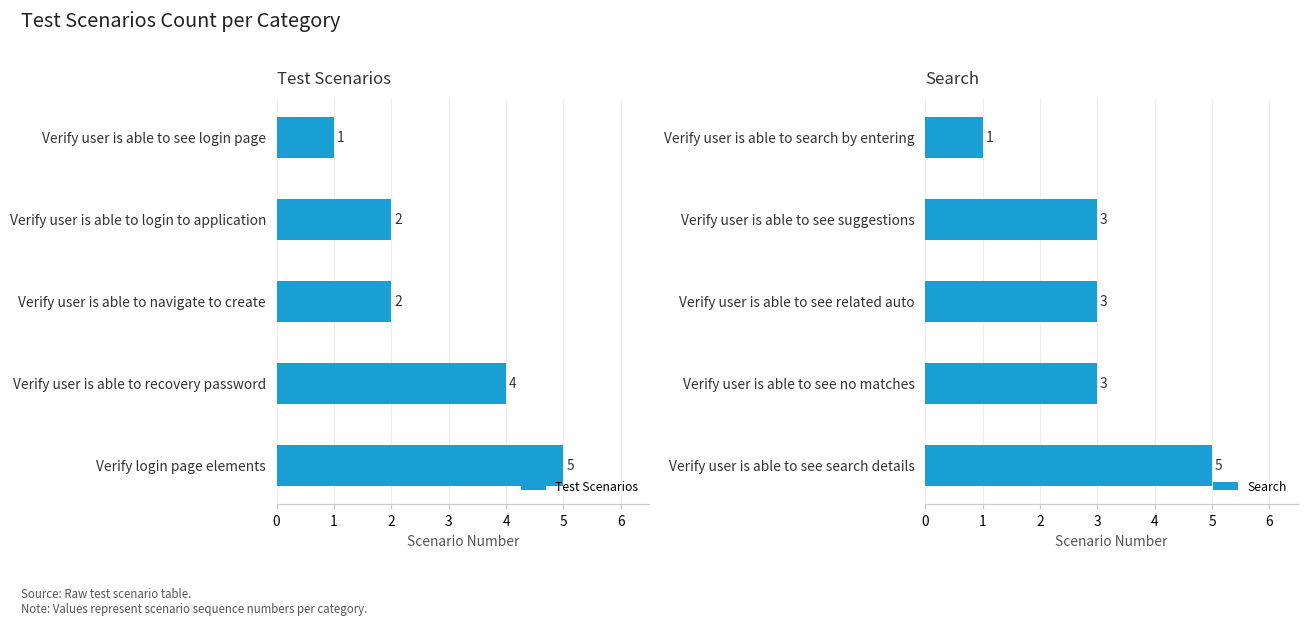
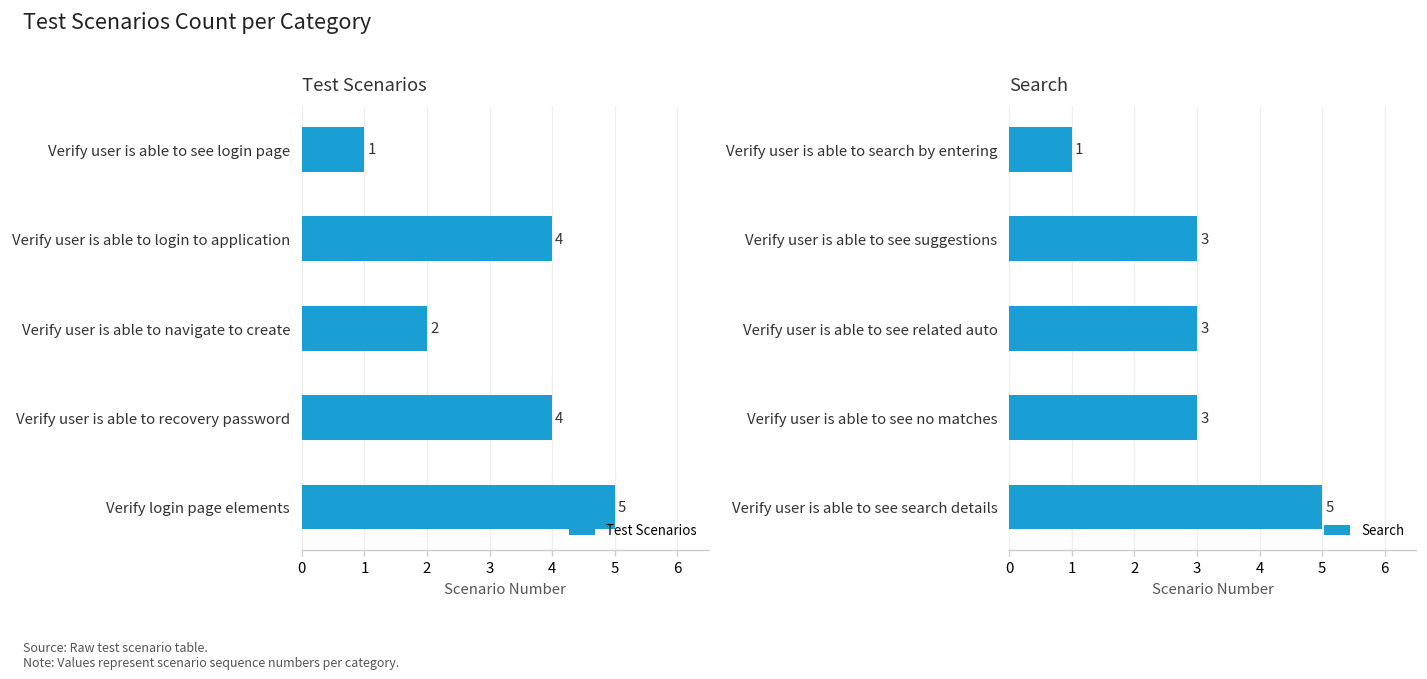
Test Scenarios, Verify user is able to login to application: 2 -> 4
